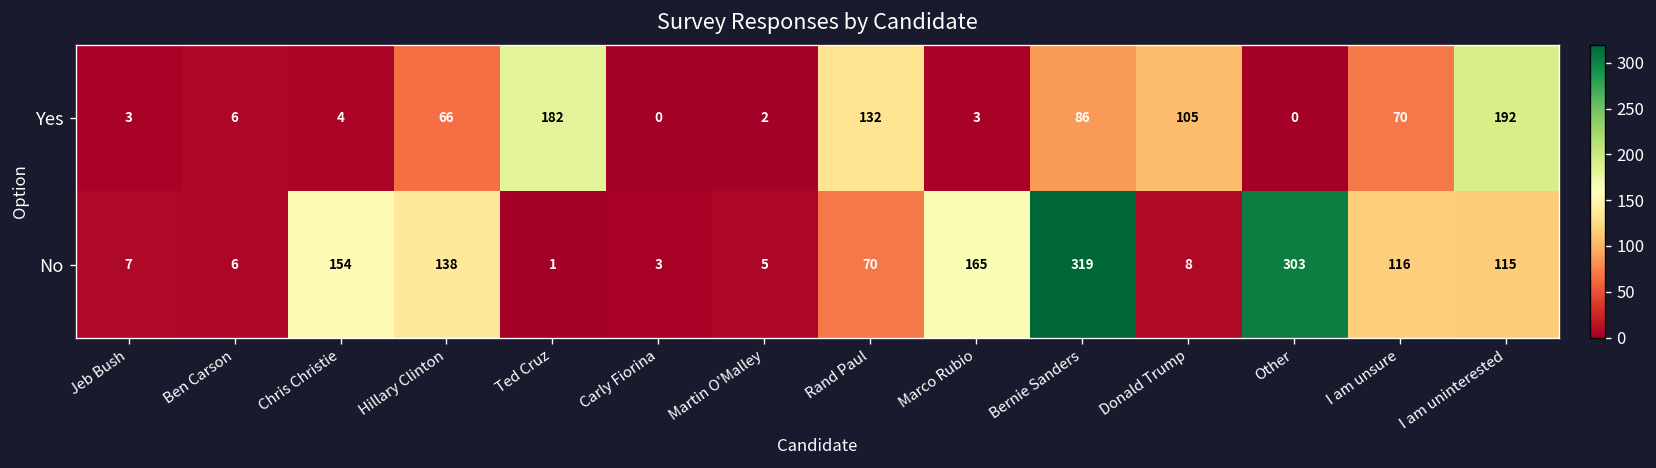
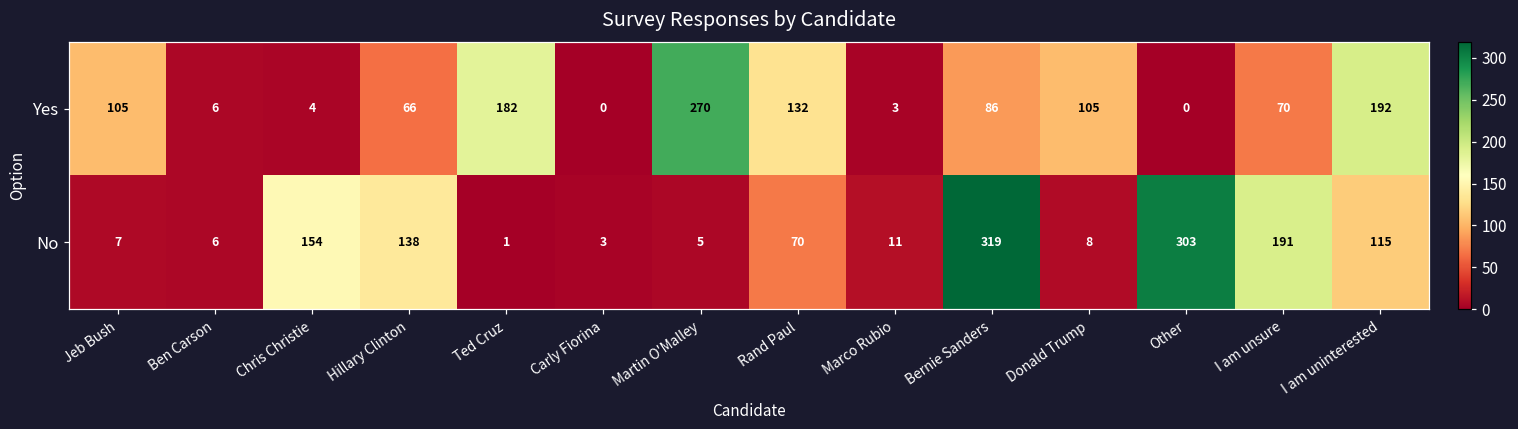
Yes, Jeb Bush: 3 -> 105
Yes, Martin O'Malley: 2 -> 270
No, Marco Rubio: 165 -> 11
No, I am unsure: 116 -> 191
